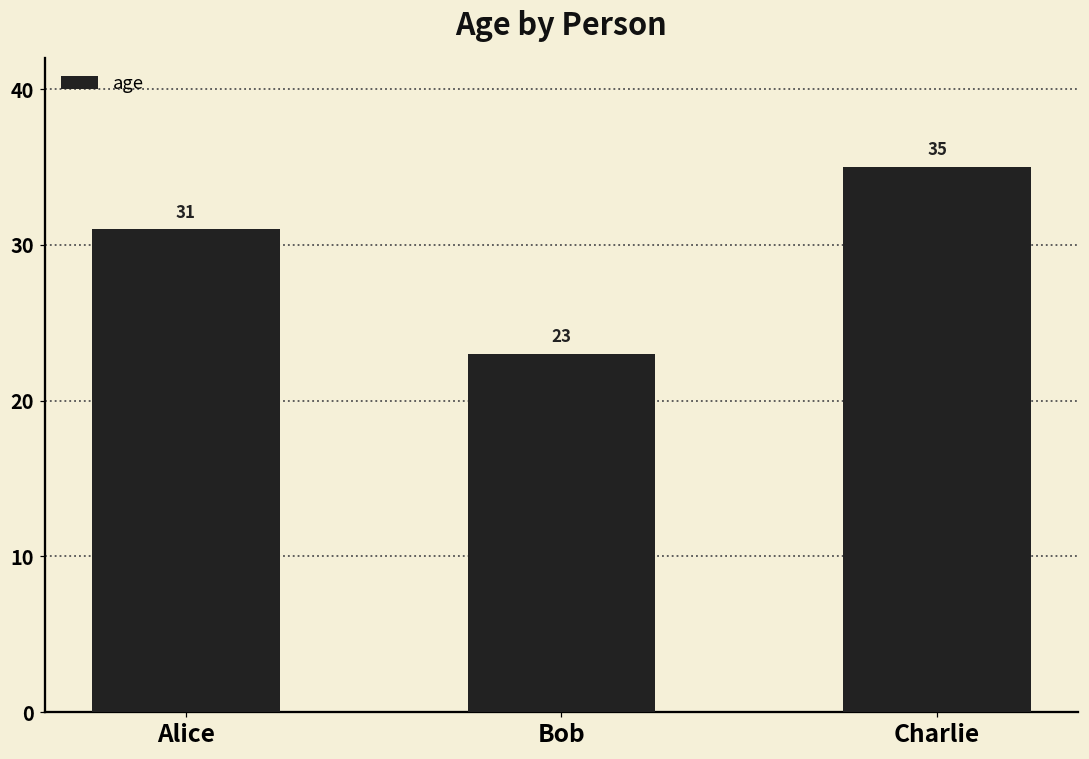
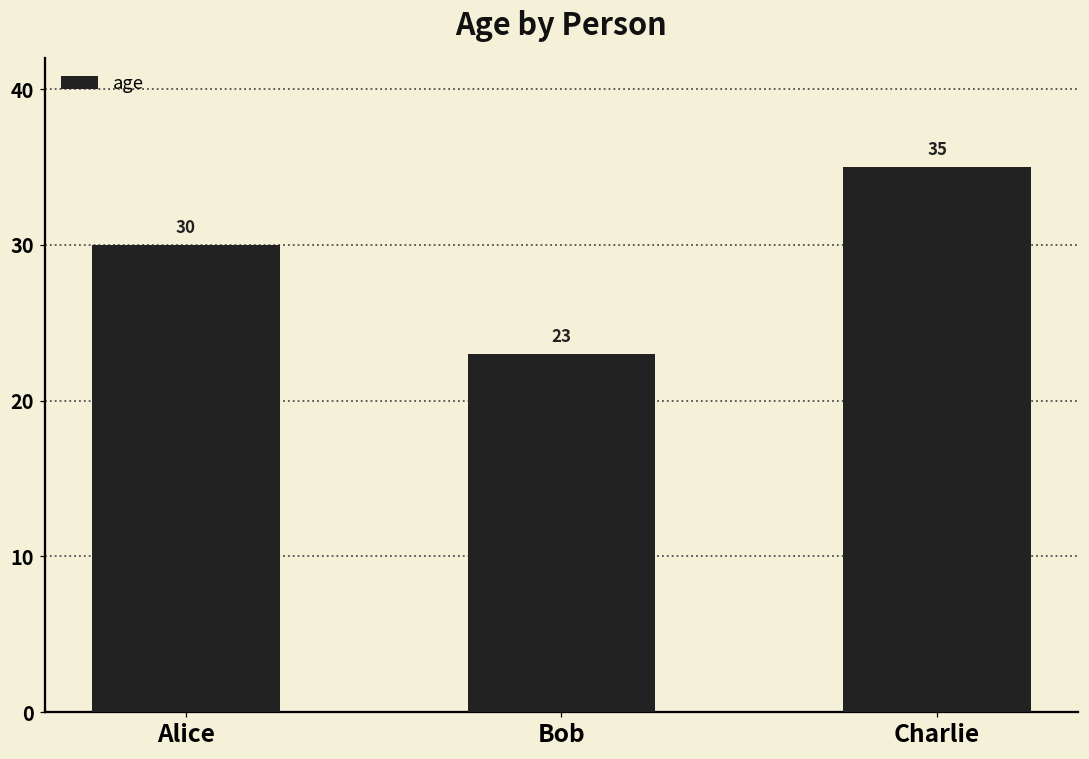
Alice: 31 -> 30
